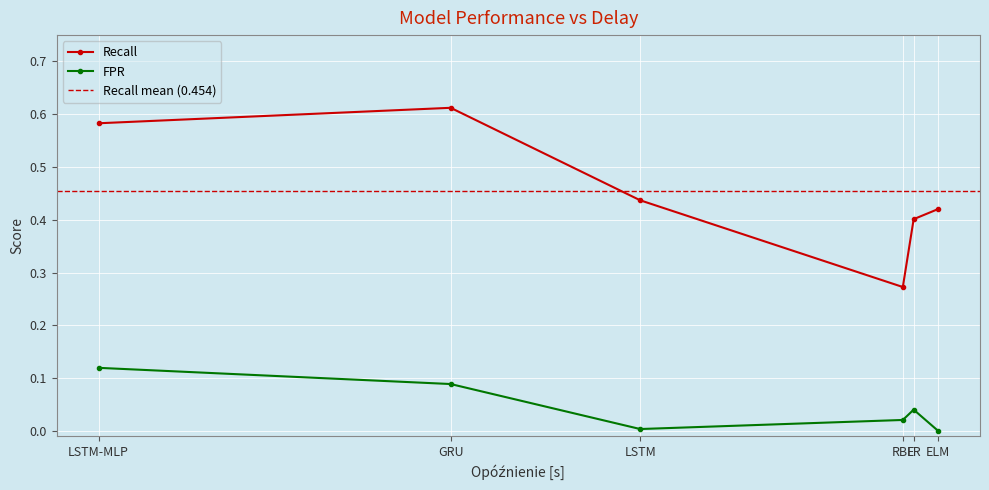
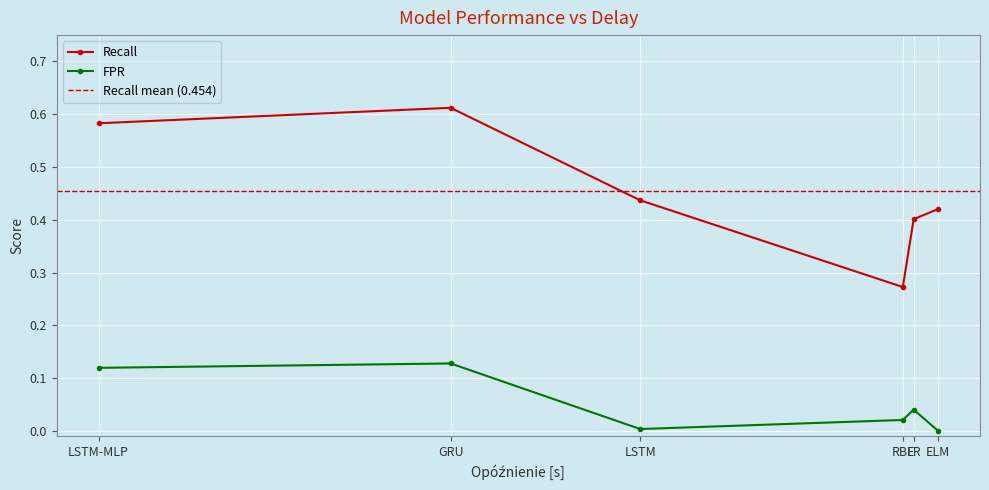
FPR, GRU: 0.09 -> 0.13
